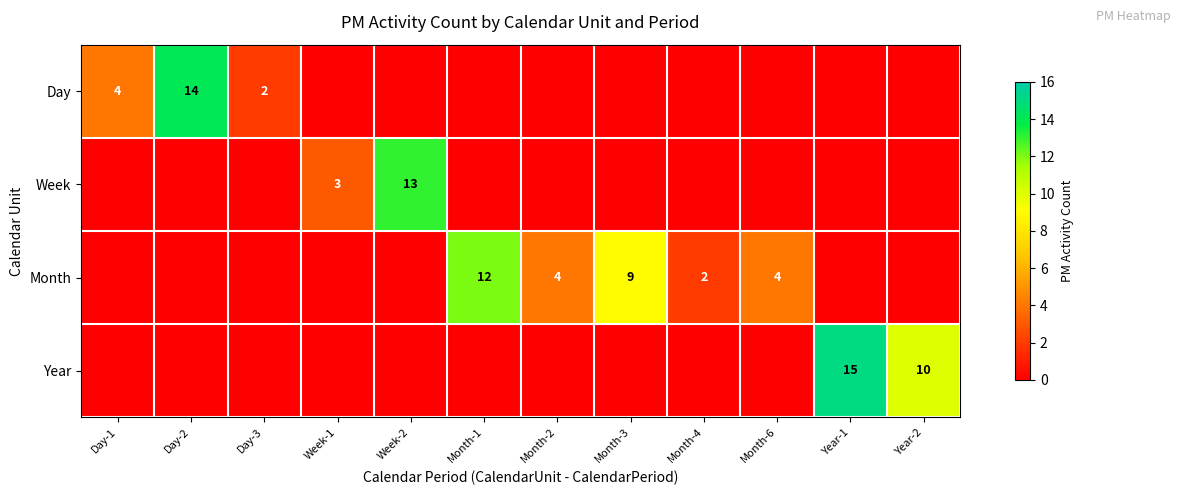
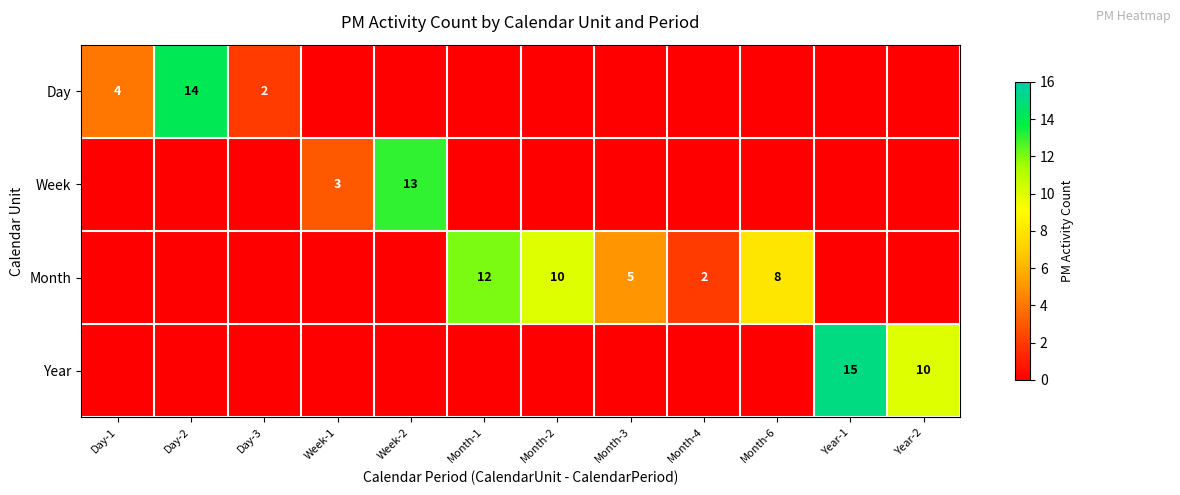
Month, Month-2: 4 -> 10
Month, Month-3: 9 -> 5
Month, Month-6: 4 -> 8
